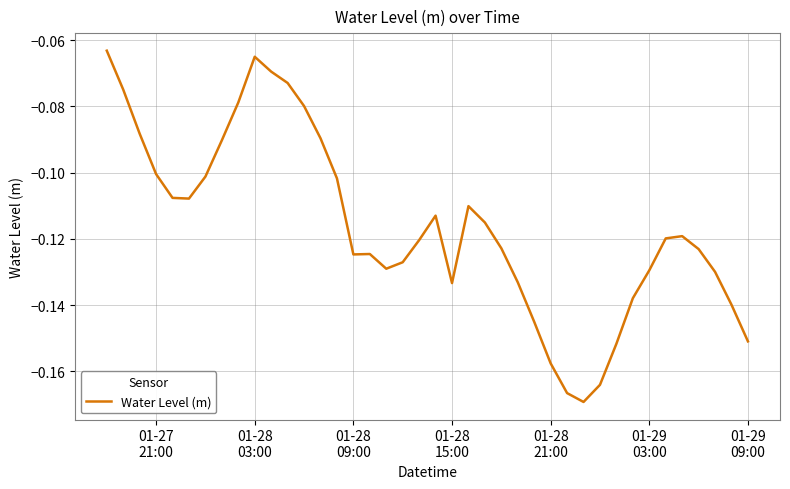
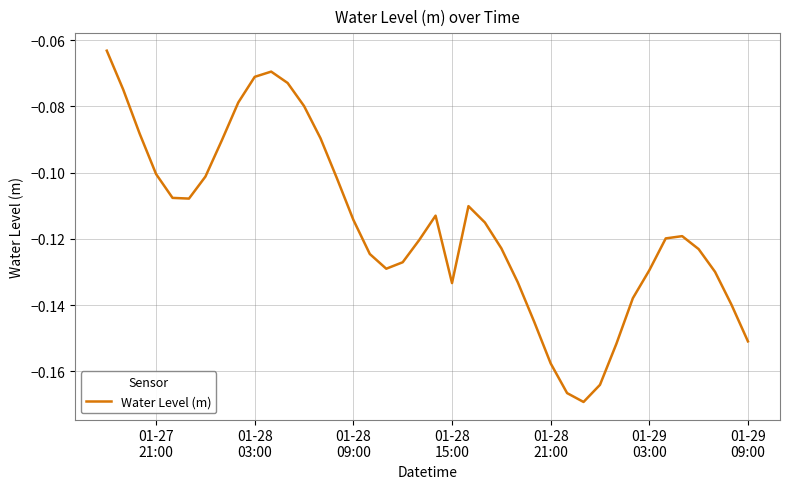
01-28 03:00: -0.065 -> -0.071
01-28 09:00: -0.125 -> -0.114
